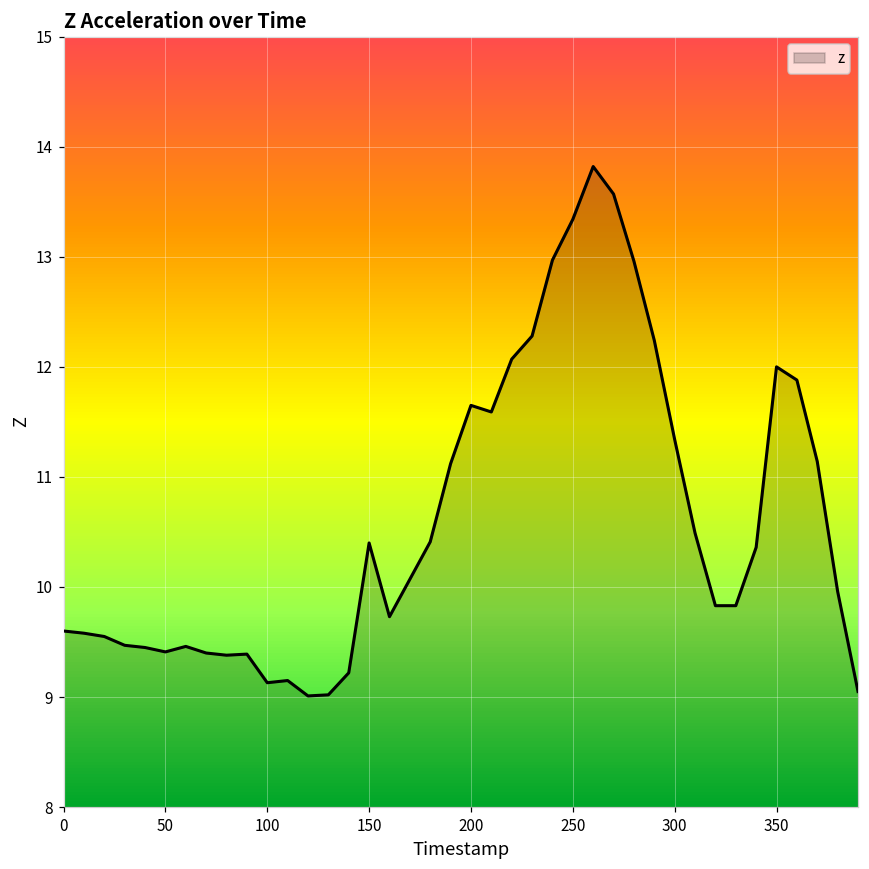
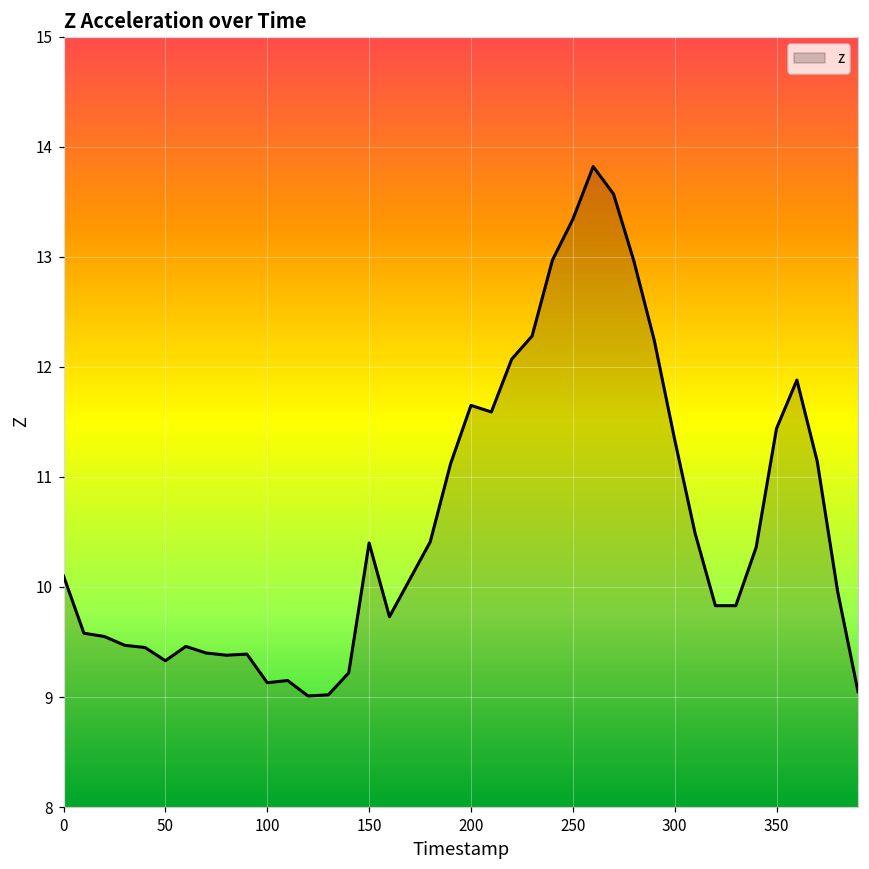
0: 9.6 -> 10.1
50: 9.41 -> 9.33
350: 12.00 -> 11.44
